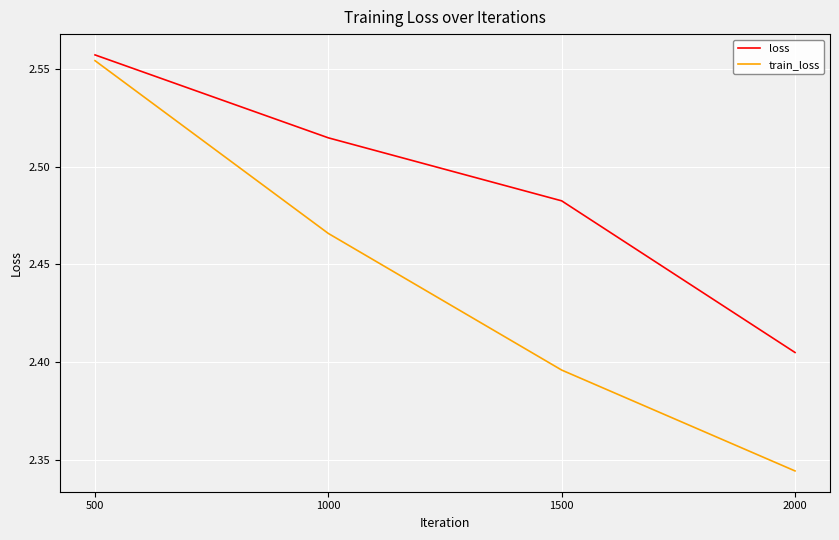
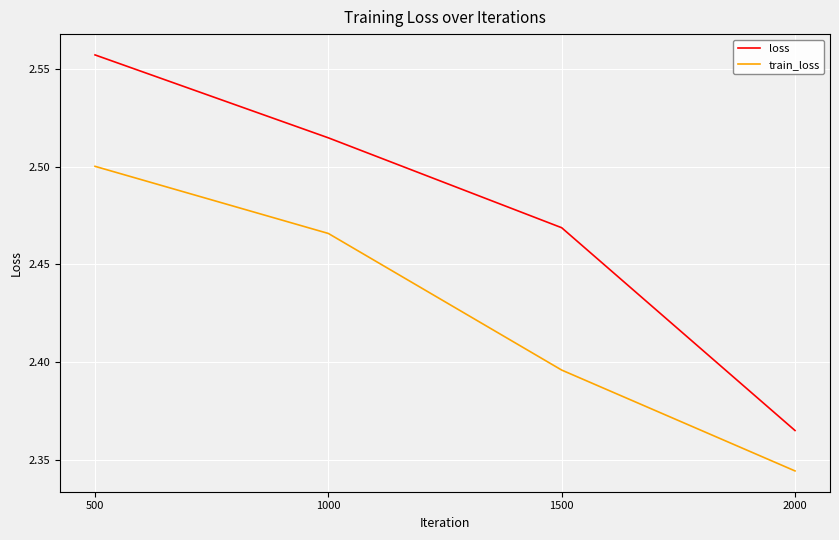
train_loss, 500: 2.554 -> 2.500
loss, 1500: 2.482 -> 2.469
loss, 2000: 2.405 -> 2.365
